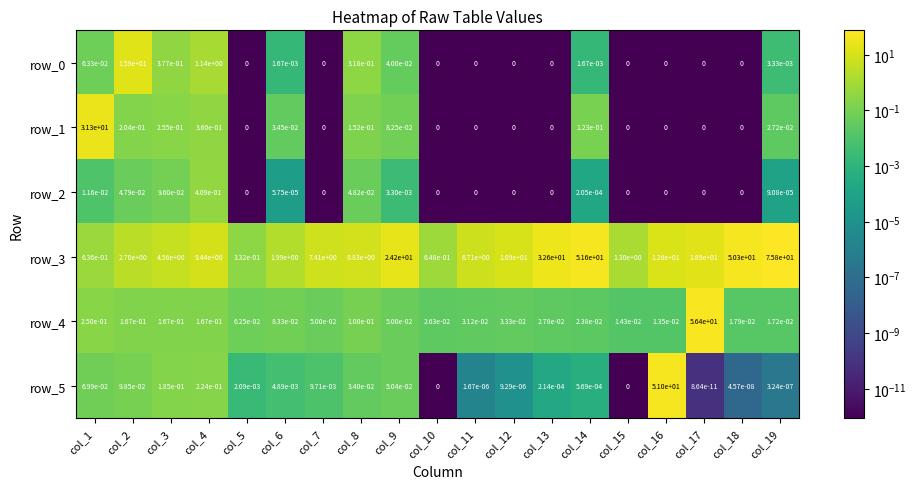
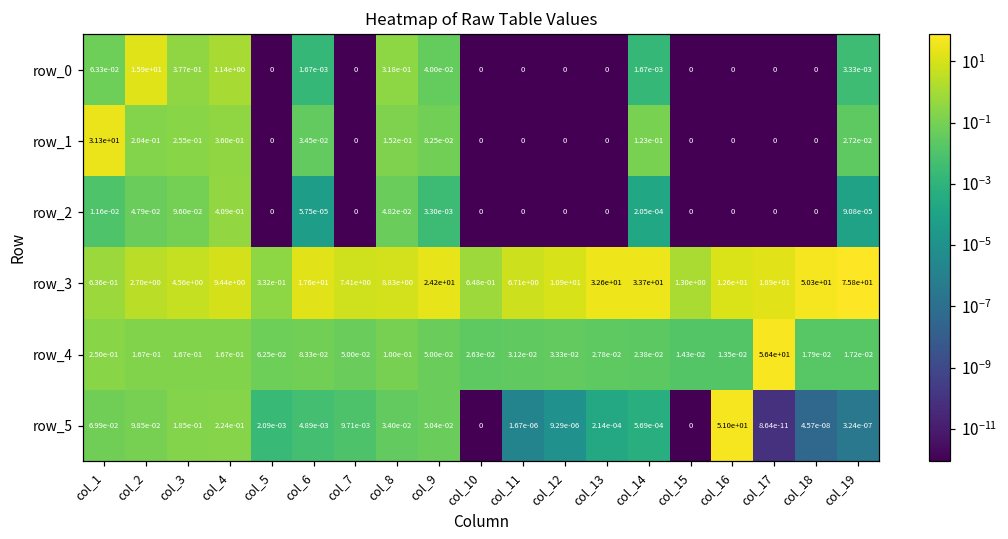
row_3, col_6: 1.99e+00 -> 1.76e+01
row_3, col_14: 5.16e+01 -> 3.37e+01
